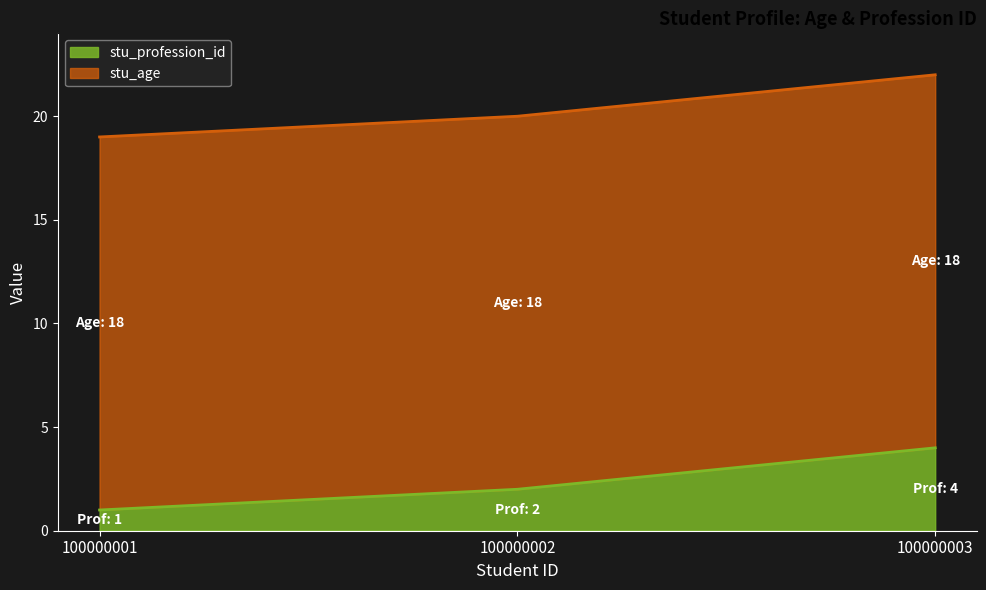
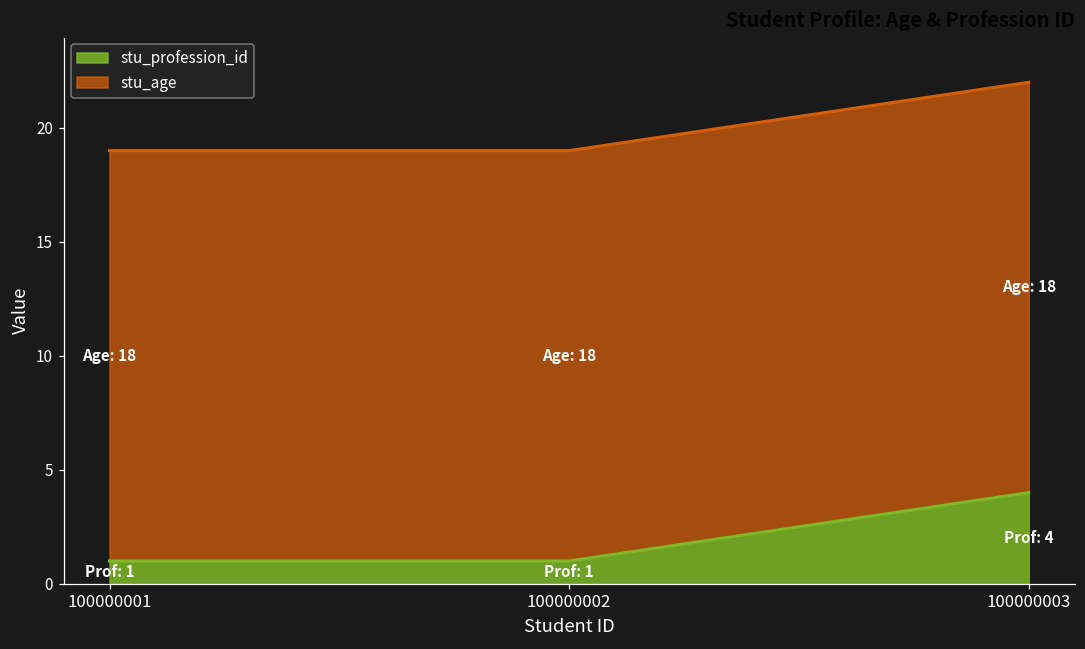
stu_profession_id, 100000002: 2 -> 1
